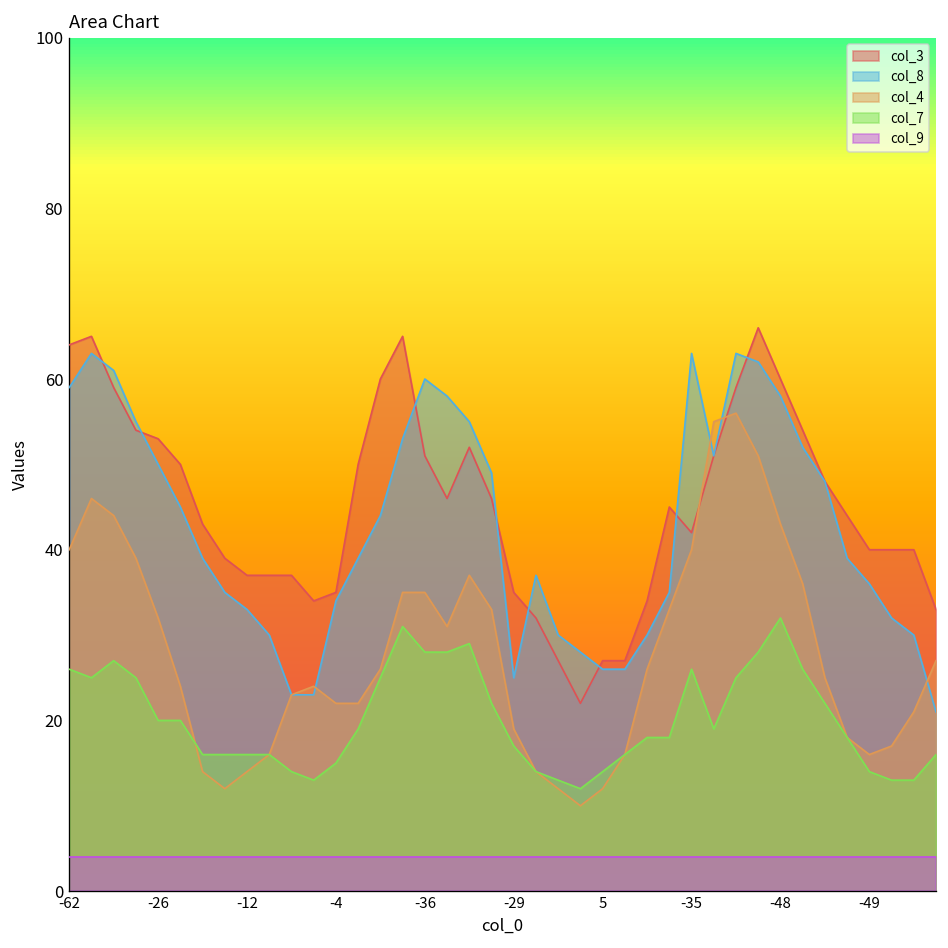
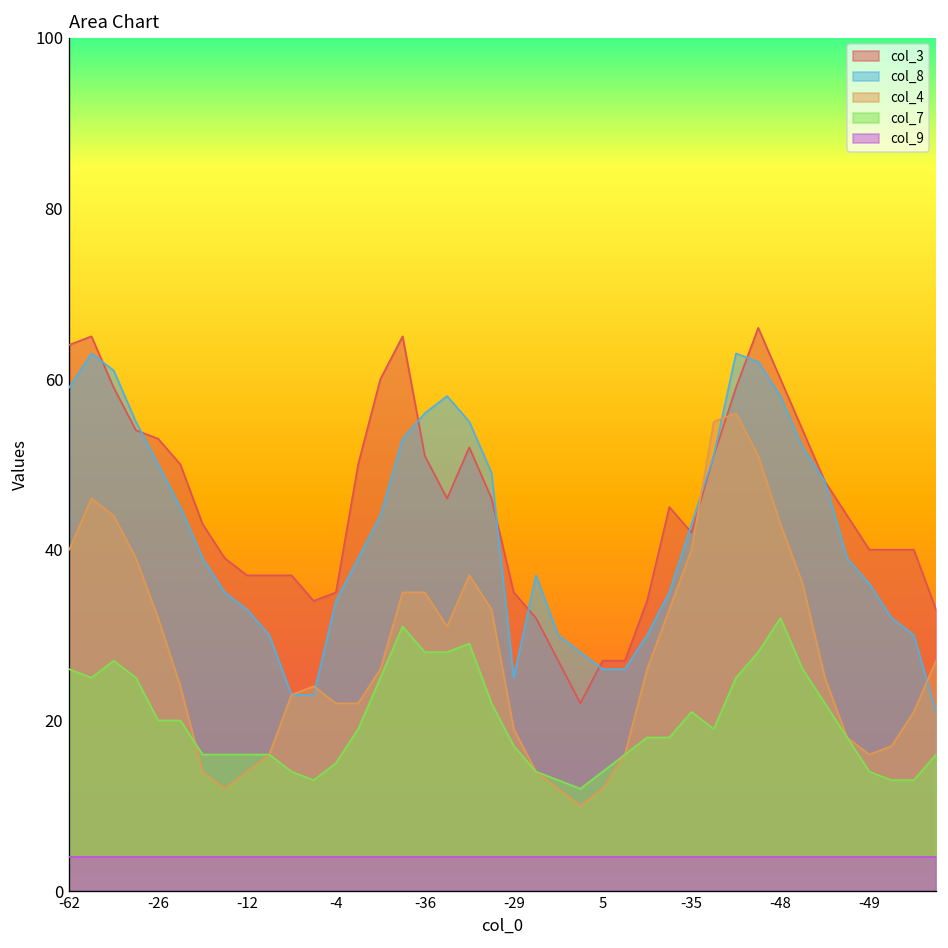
col_8, -36: 60 -> 56
col_8, -35: 63 -> 43
col_7, -35: 26 -> 21
